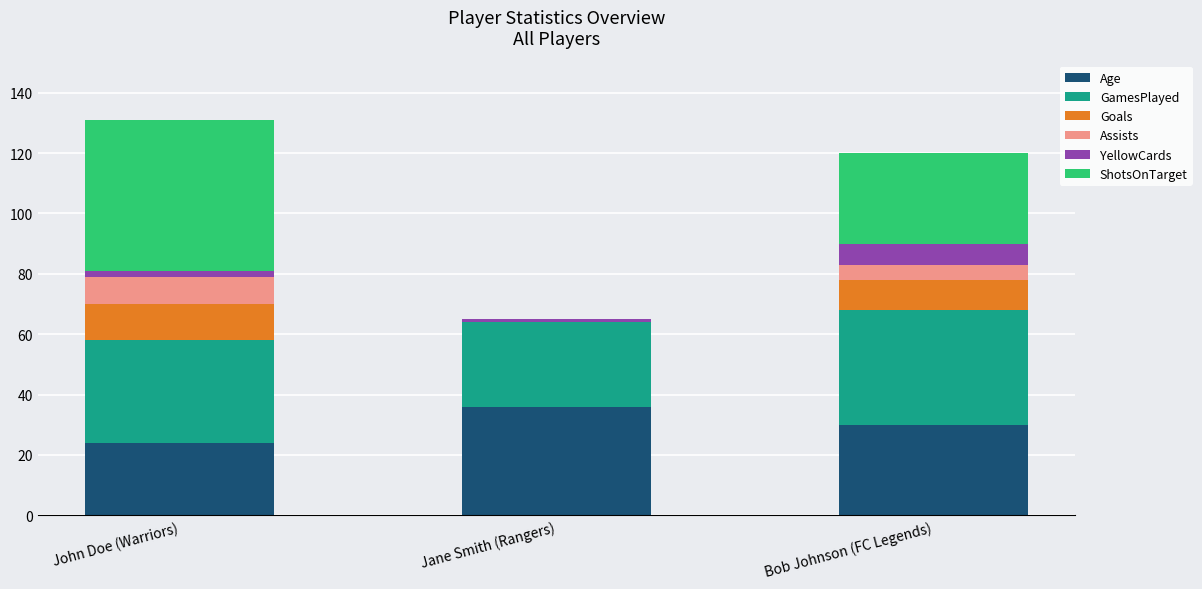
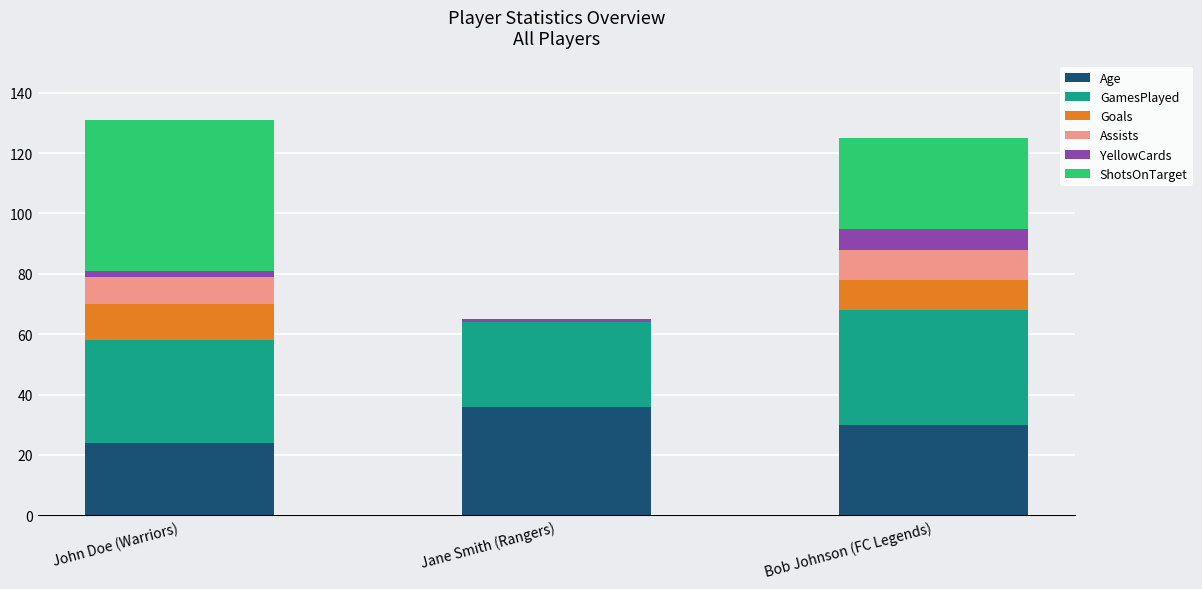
Assists, Bob Johnson (FC Legends): 5 -> 10
